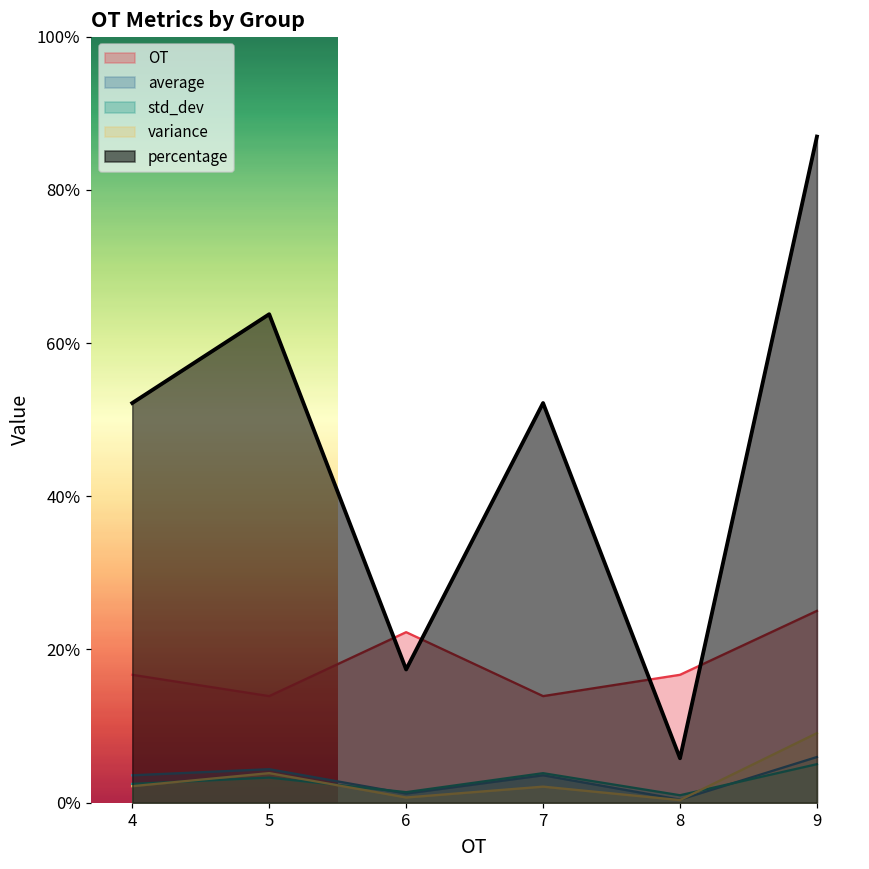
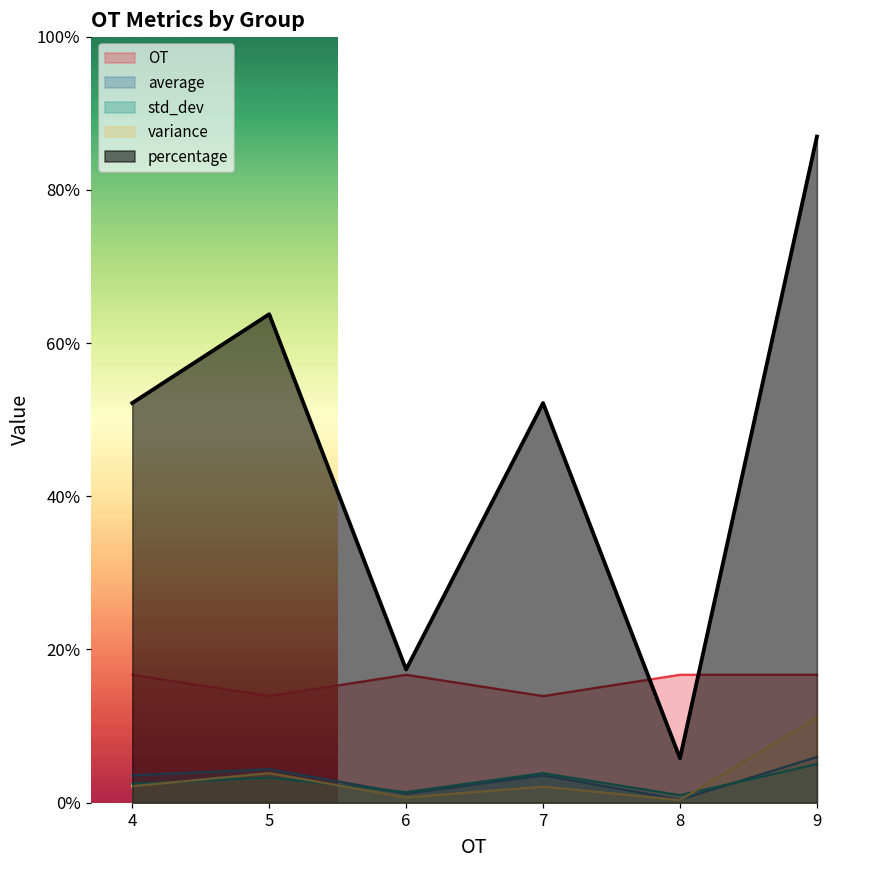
OT, 6: 22% -> 17%
OT, 9: 25% -> 17%
variance, 9: 9% -> 11%
